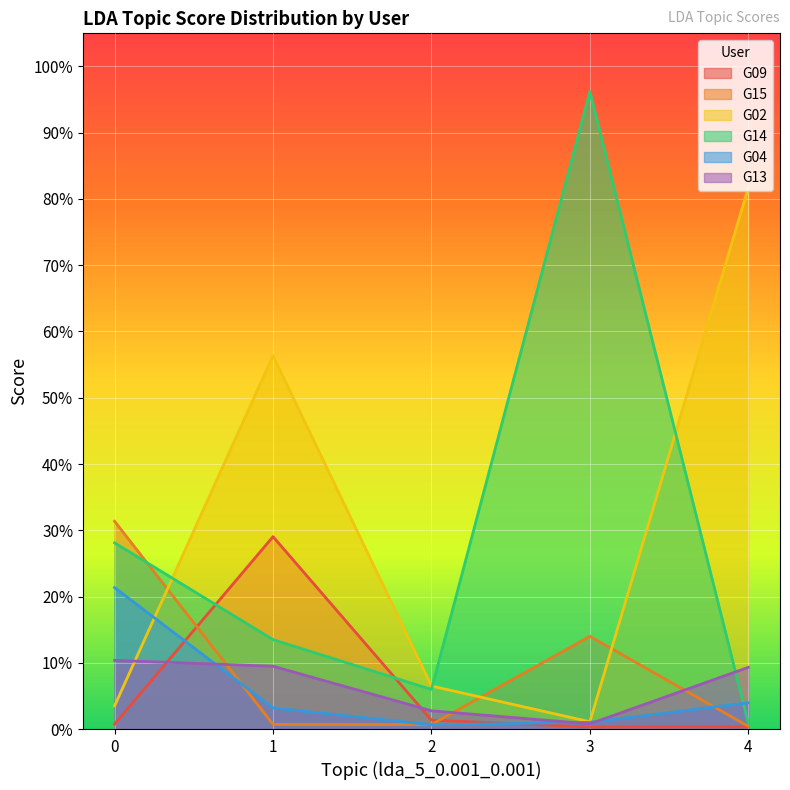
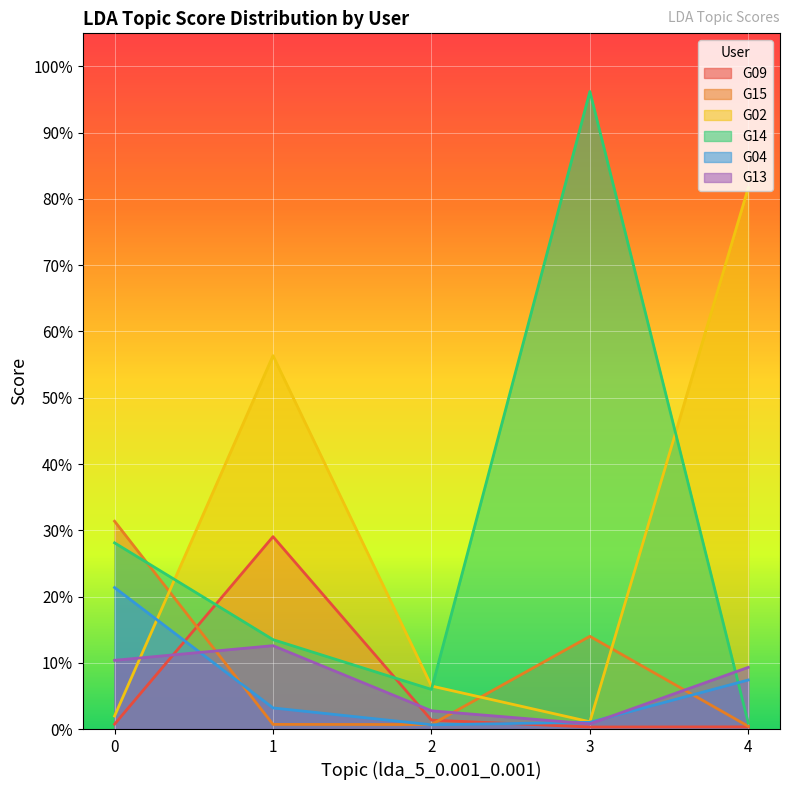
G02, 0: 3% -> 2%
G13, 1: 9% -> 13%
G04, 4: 4% -> 7%
